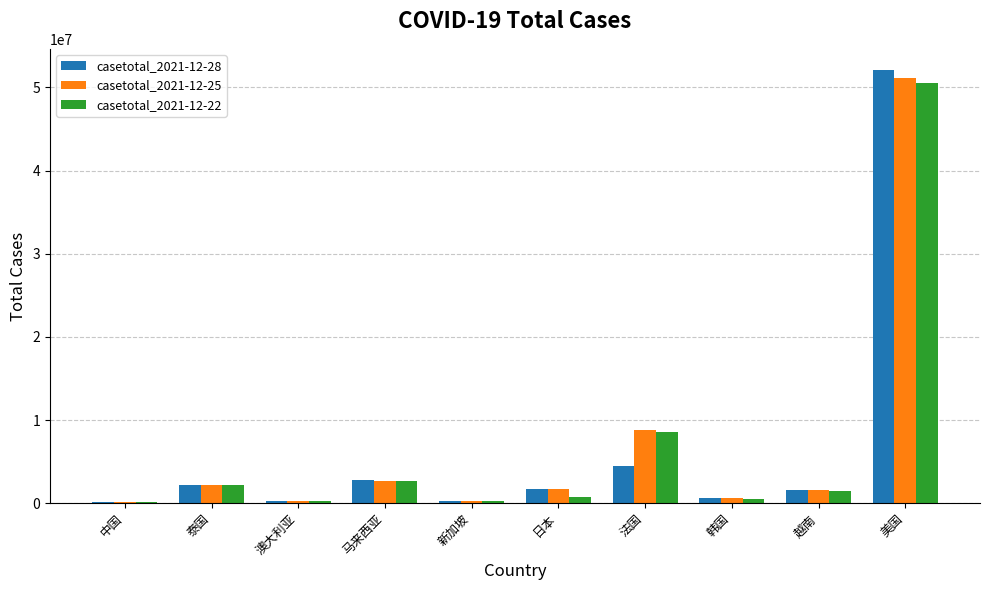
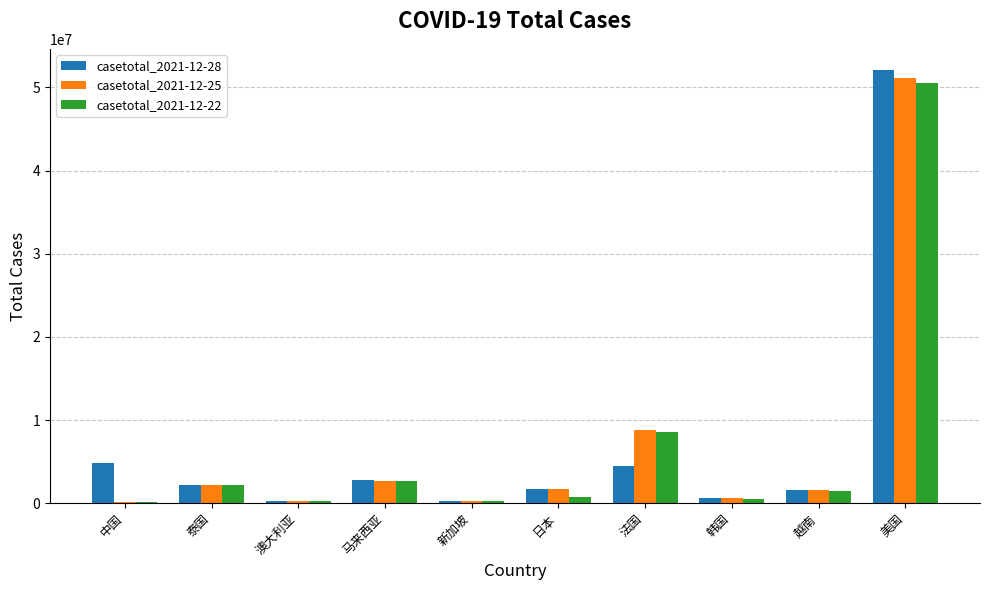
casetotal_2021-12-28, 中国: 0 -> 5000000
